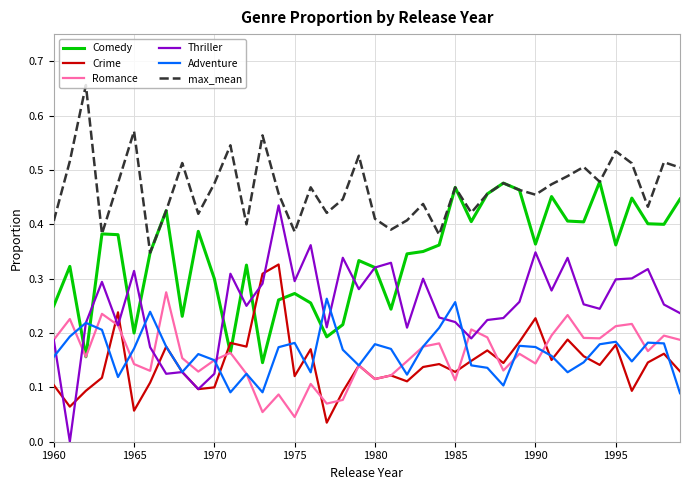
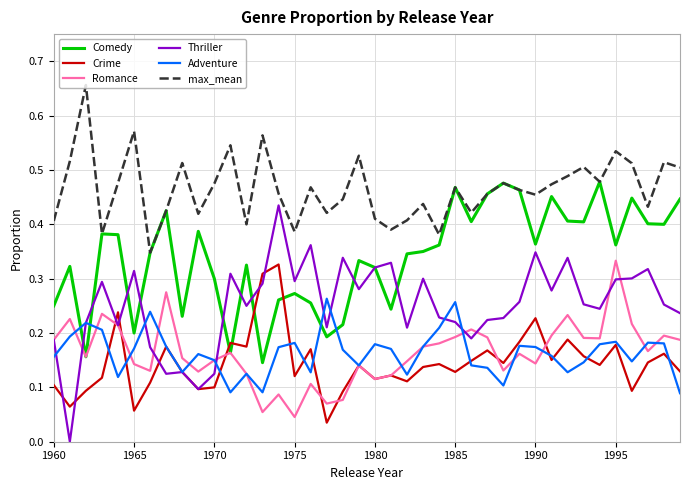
Romance, 1985: 0.11 -> 0.19
Romance, 1995: 0.21 -> 0.33
